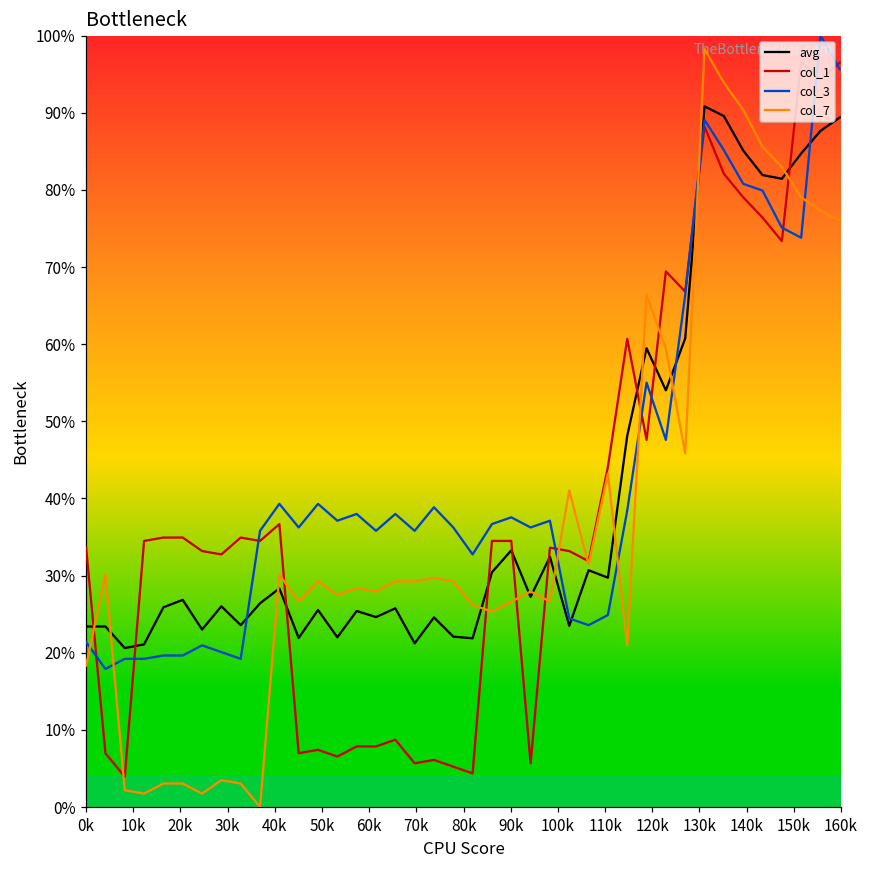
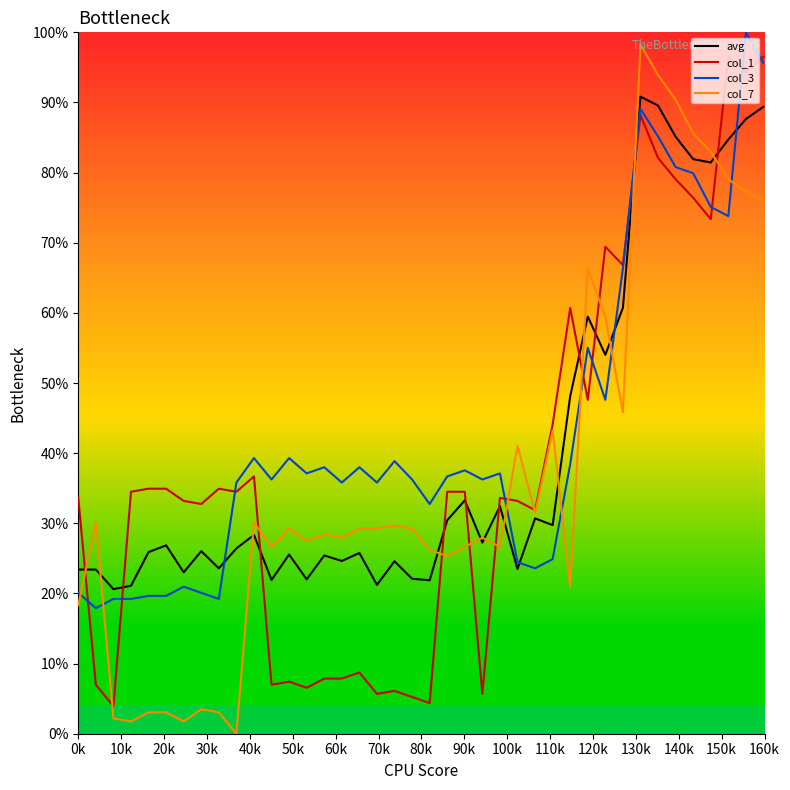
col_3, 0k: 21% -> 20%
